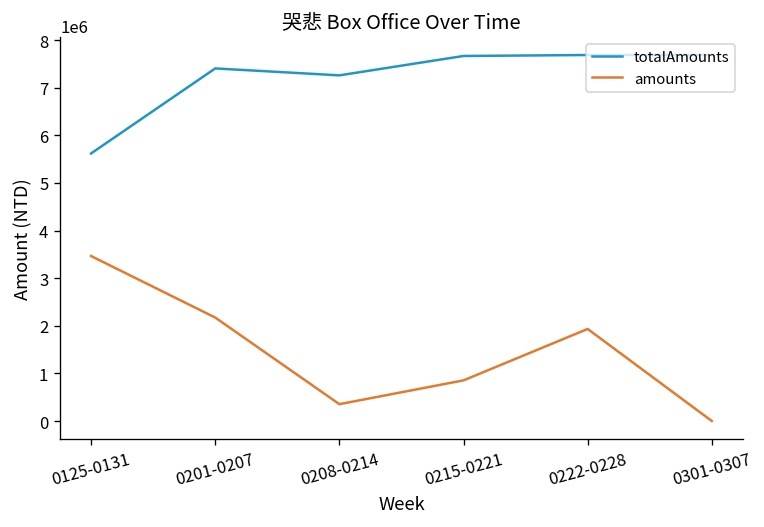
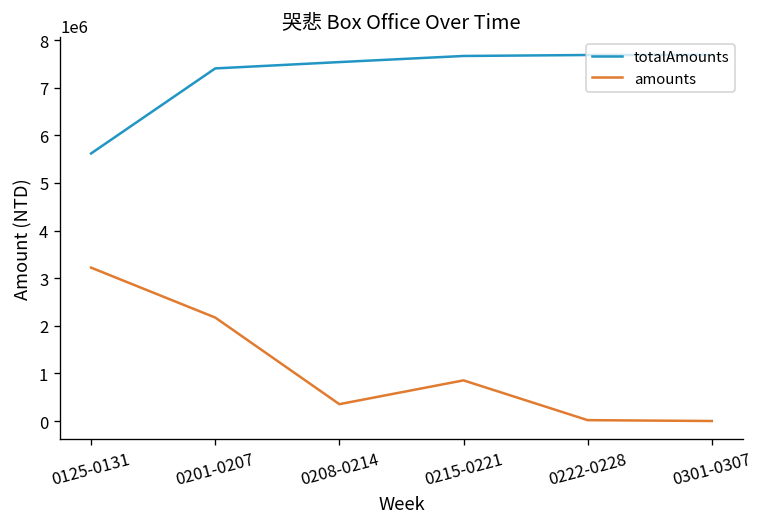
amounts, 0125-0131: 3500000 -> 3200000
totalAmounts, 0208-0214: 7300000 -> 7500000
amounts, 0222-0228: 1900000 -> 0
